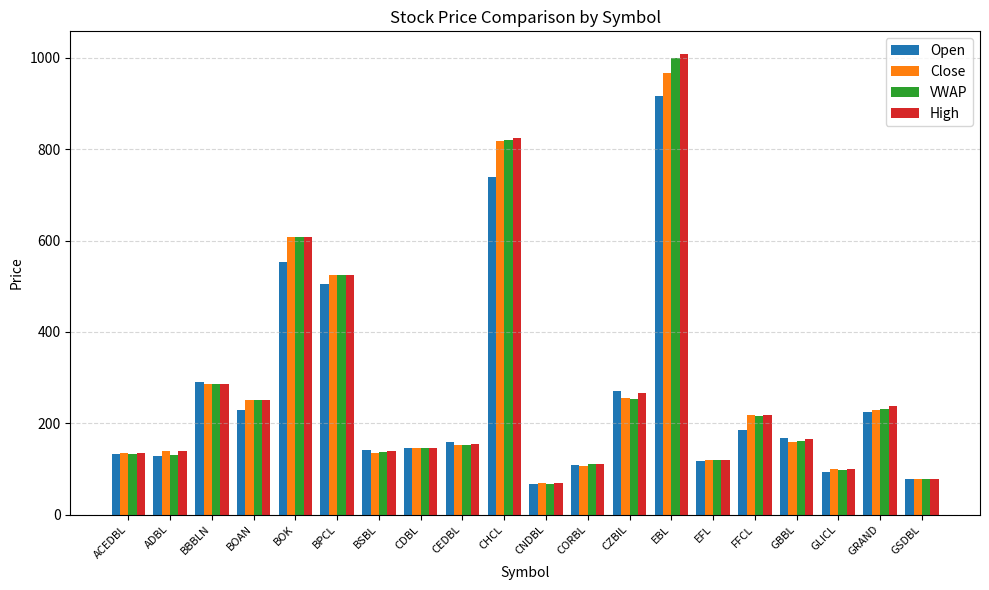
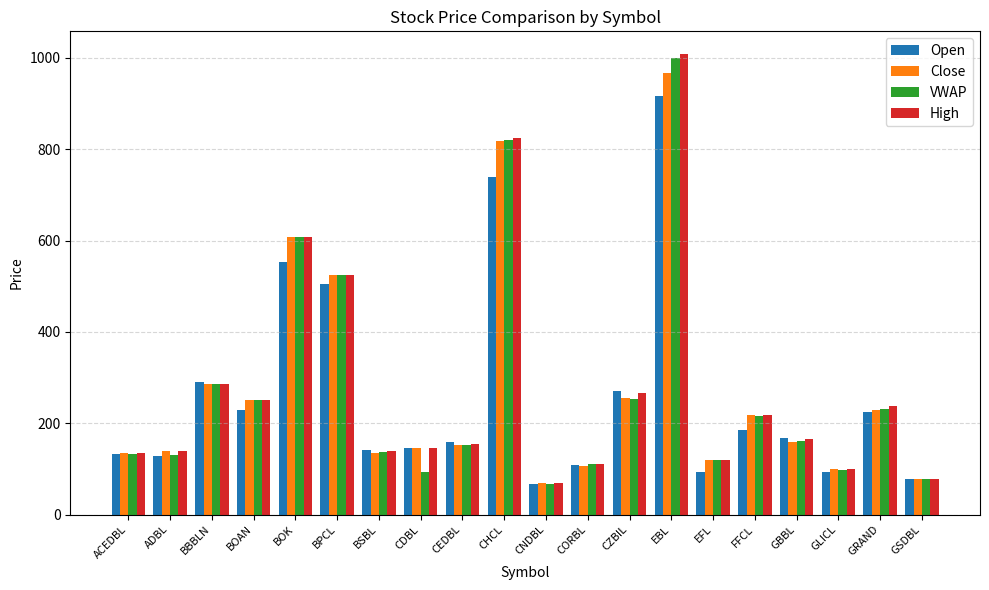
VWAP, CDBL: 150 -> 90
Open, EFL: 120 -> 90
